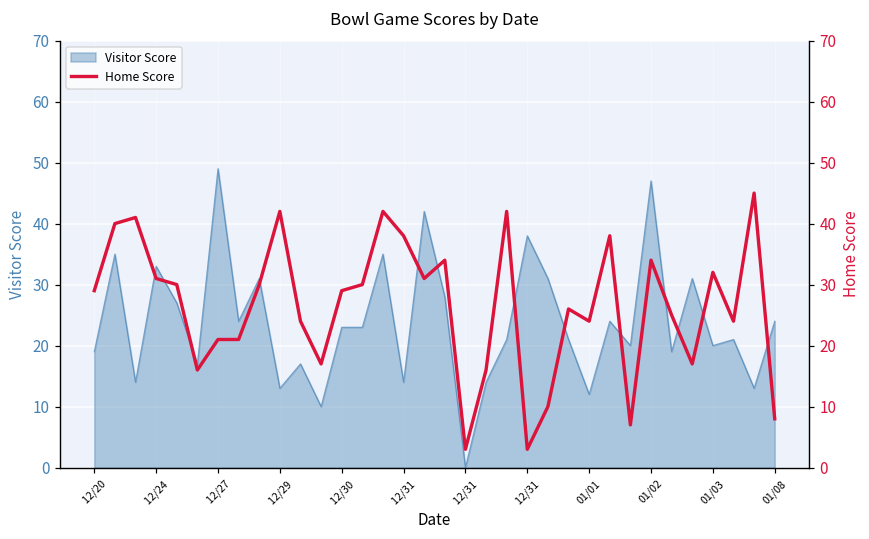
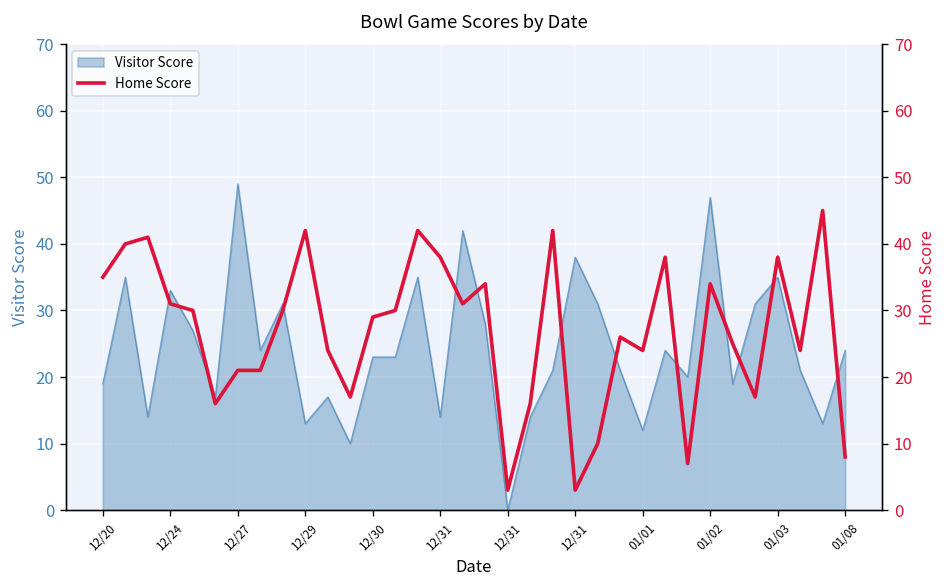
Visitor Score, 01/03: 20 -> 35
Home Score, 12/20: 29 -> 35
Home Score, 01/03: 32 -> 38
